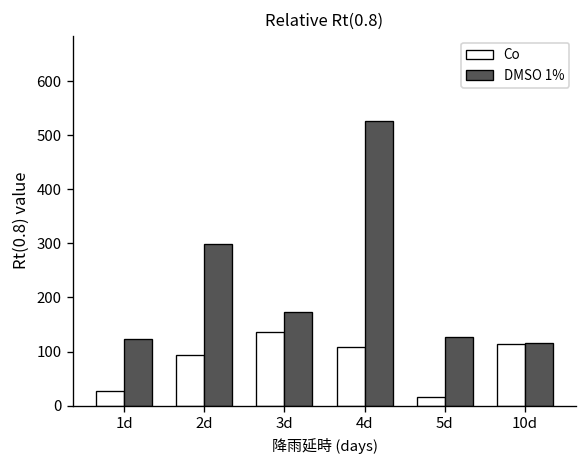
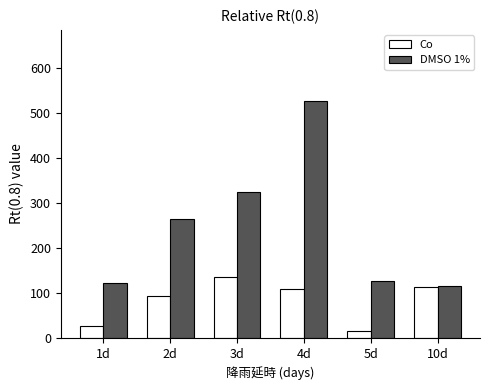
DMSO 1%, 2d: 300 -> 270
DMSO 1%, 3d: 170 -> 320
